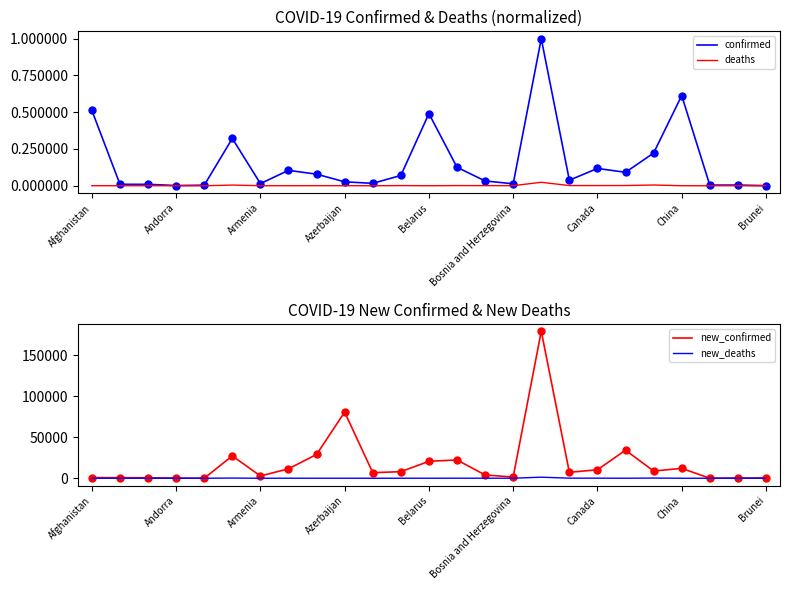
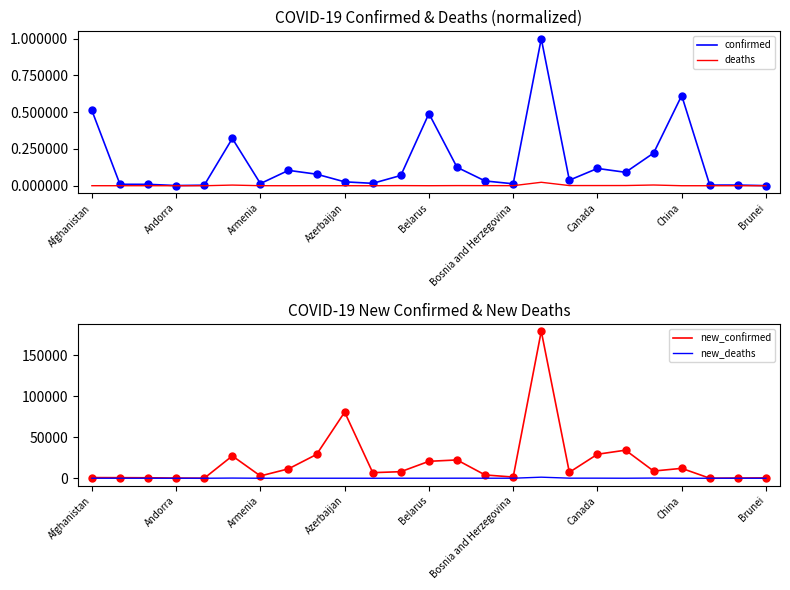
COVID-19 New Confirmed & New Deaths, new_confirmed, Canada: 10000 -> 30000
